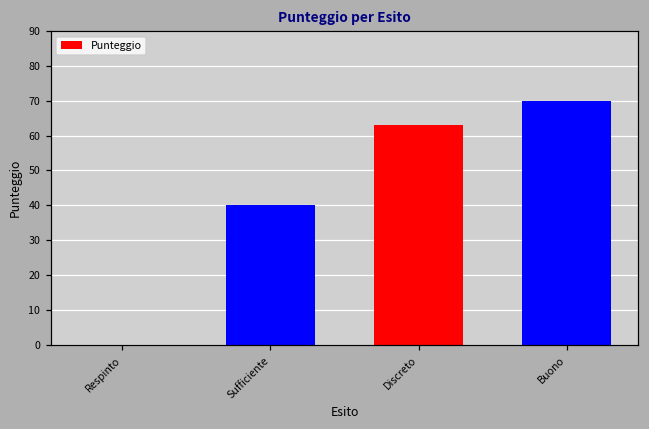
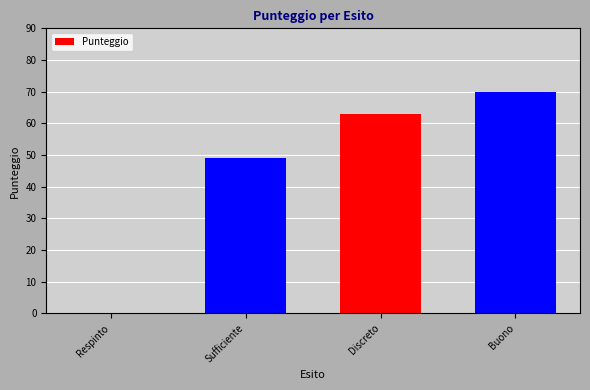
Sufficiente: 40 -> 49
